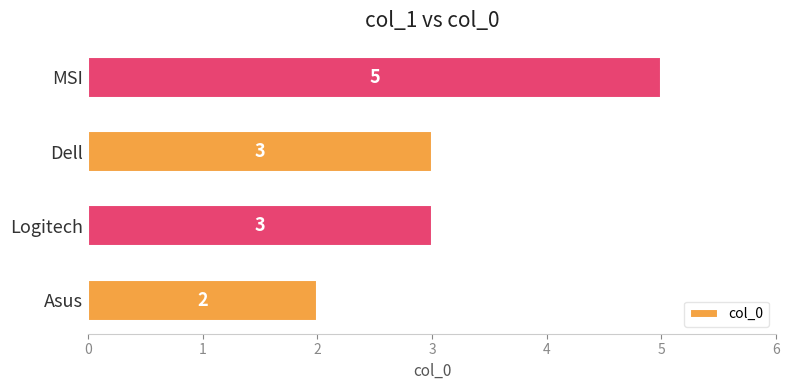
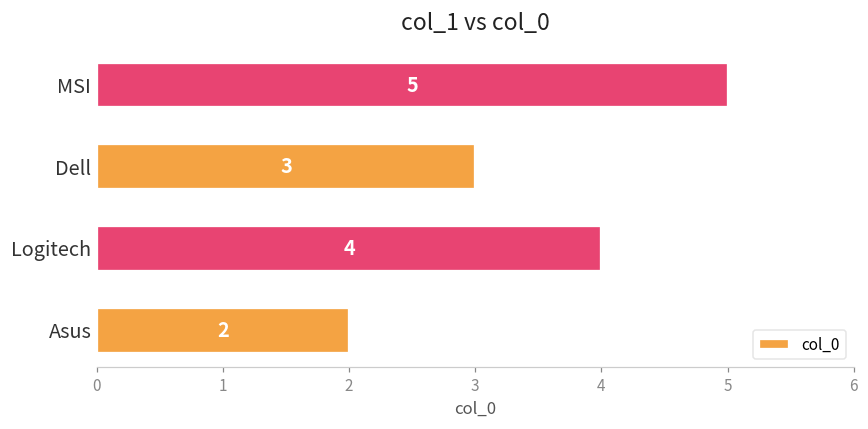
Logitech: 3 -> 4
